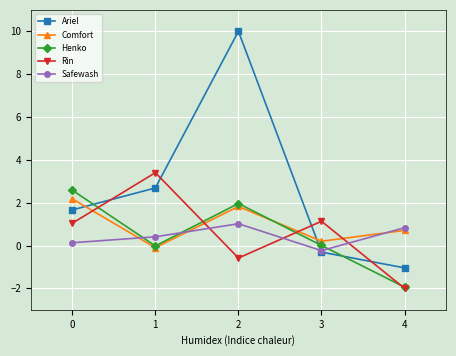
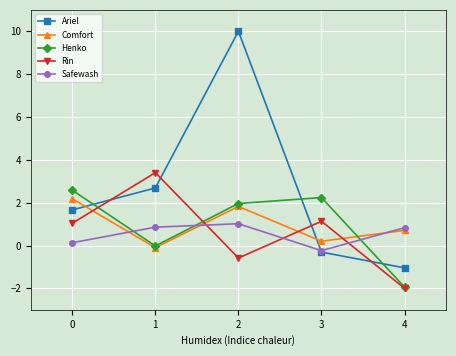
Safewash, 1: 0.4 -> 0.9
Henko, 3: 0.0 -> 2.2
